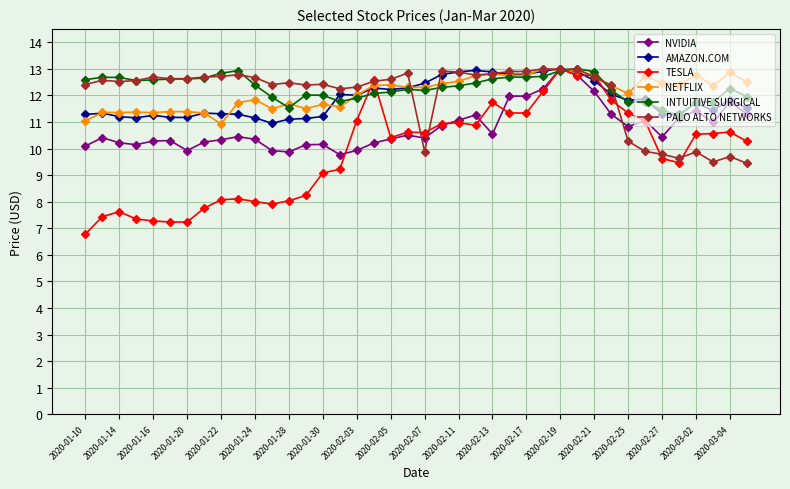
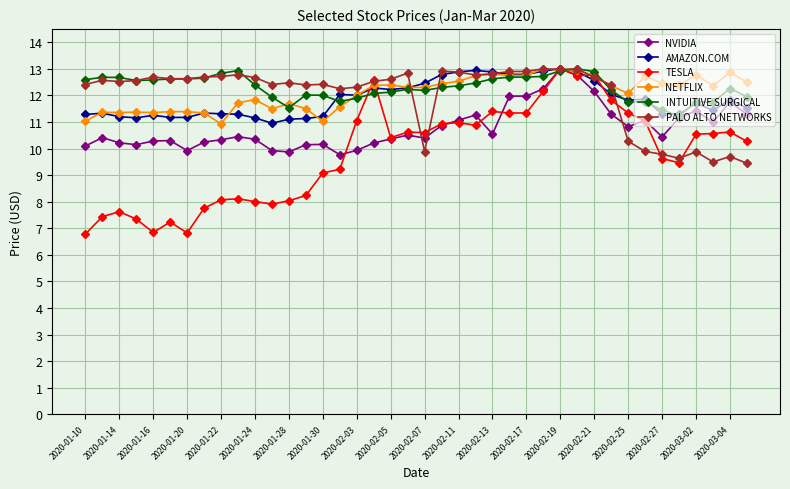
TESLA, 2020-01-16: 7.3 -> 6.8
TESLA, 2020-01-20: 7.2 -> 6.8
NETFLIX, 2020-01-30: 11.7 -> 11.0
TESLA, 2020-02-13: 11.7 -> 11.4
